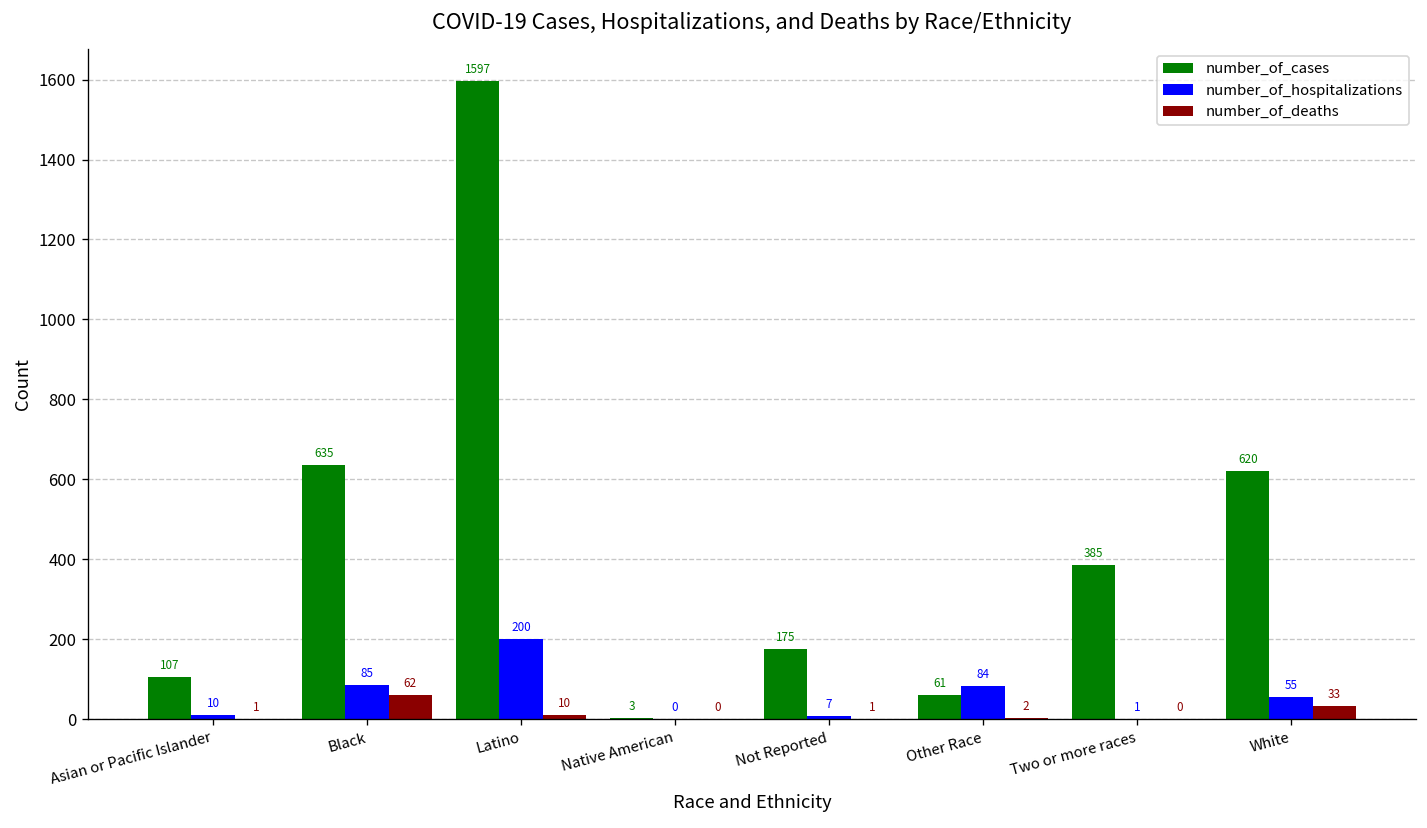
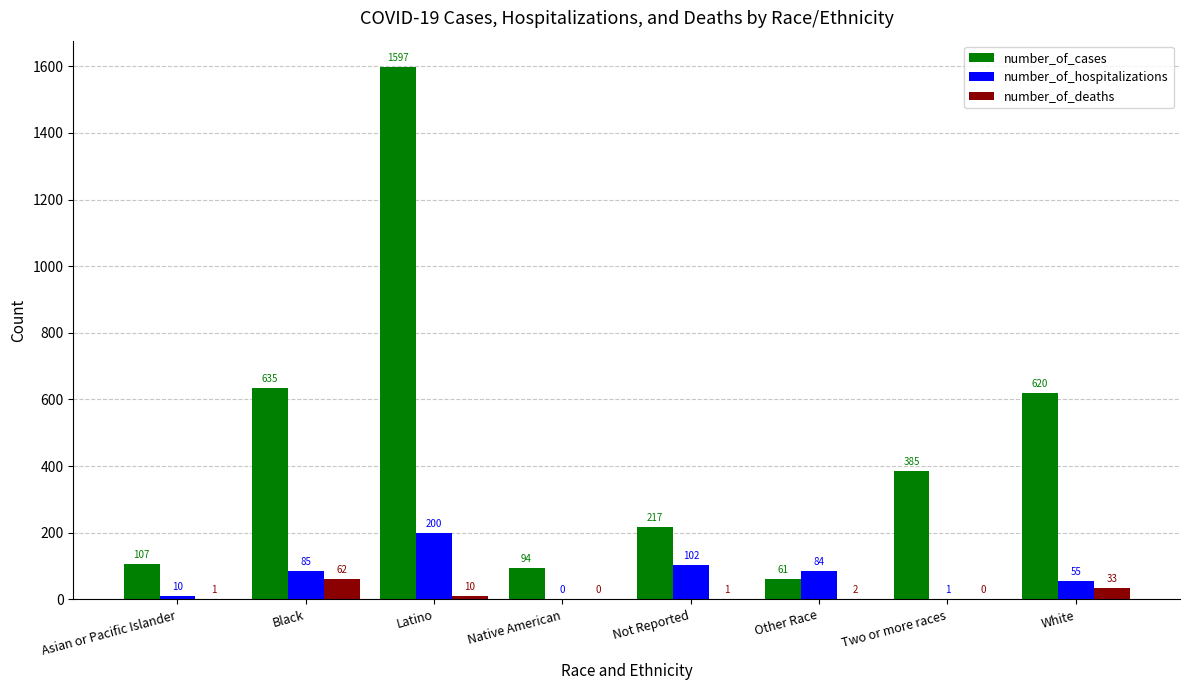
number_of_cases, Native American: 3 -> 94
number_of_cases, Not Reported: 175 -> 217
number_of_hospitalizations, Not Reported: 7 -> 102
